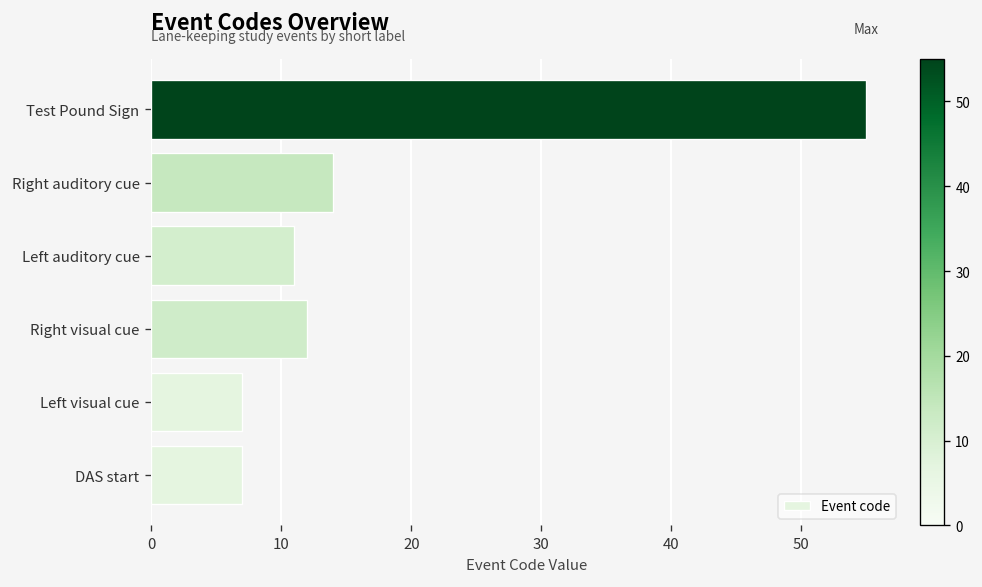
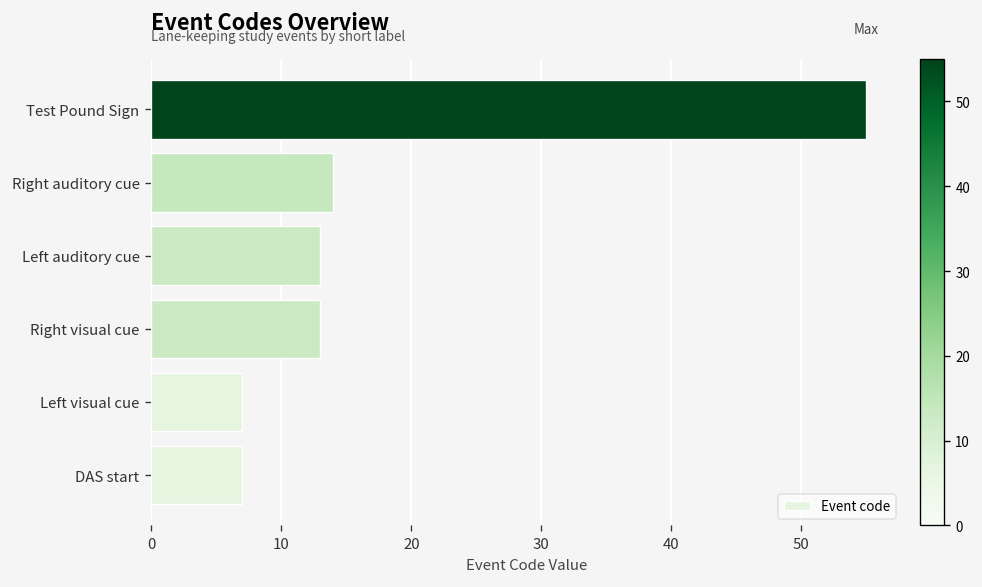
Left auditory cue: 11 -> 13
Right visual cue: 12 -> 13
